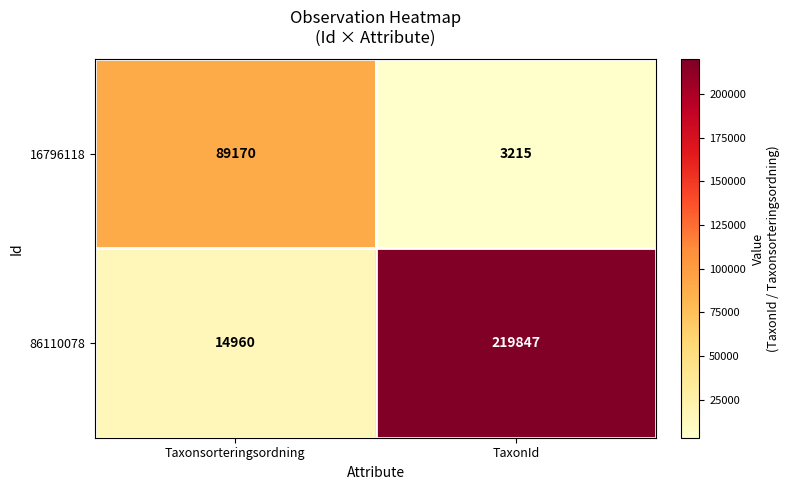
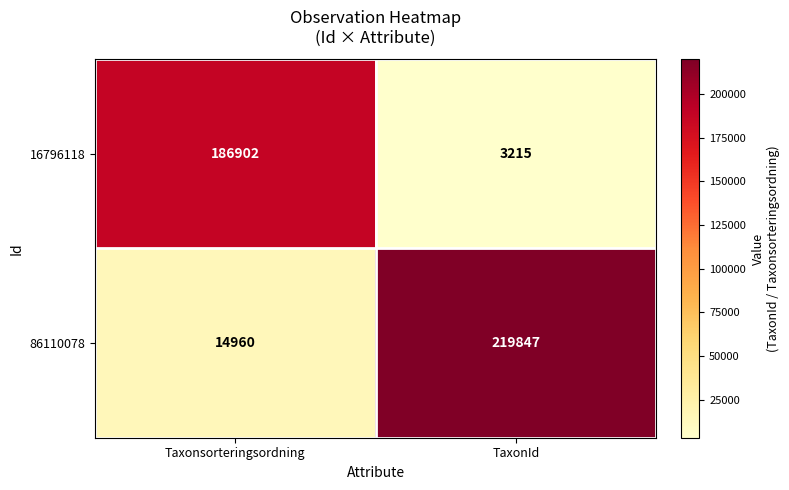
16796118, Taxonsorteringsordning: 89170 -> 186902
